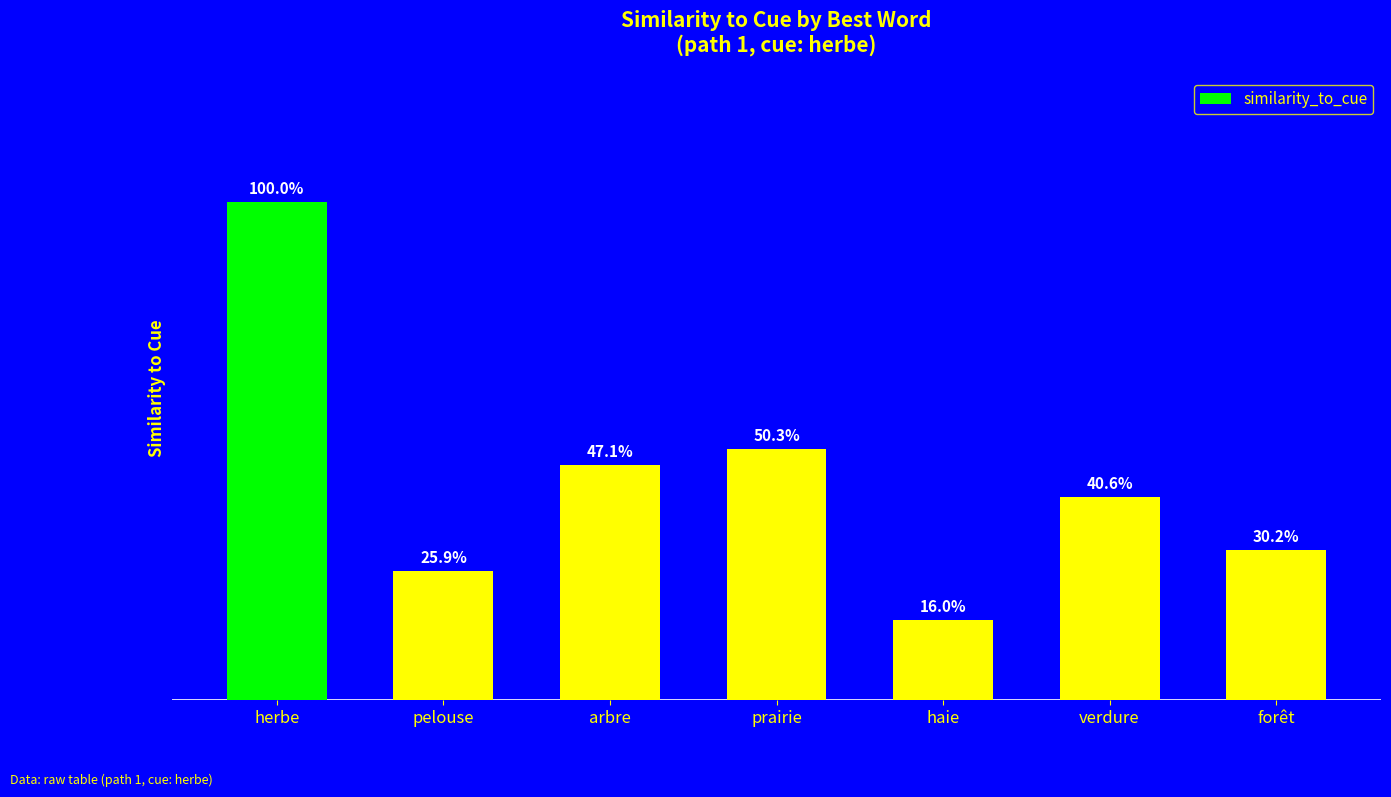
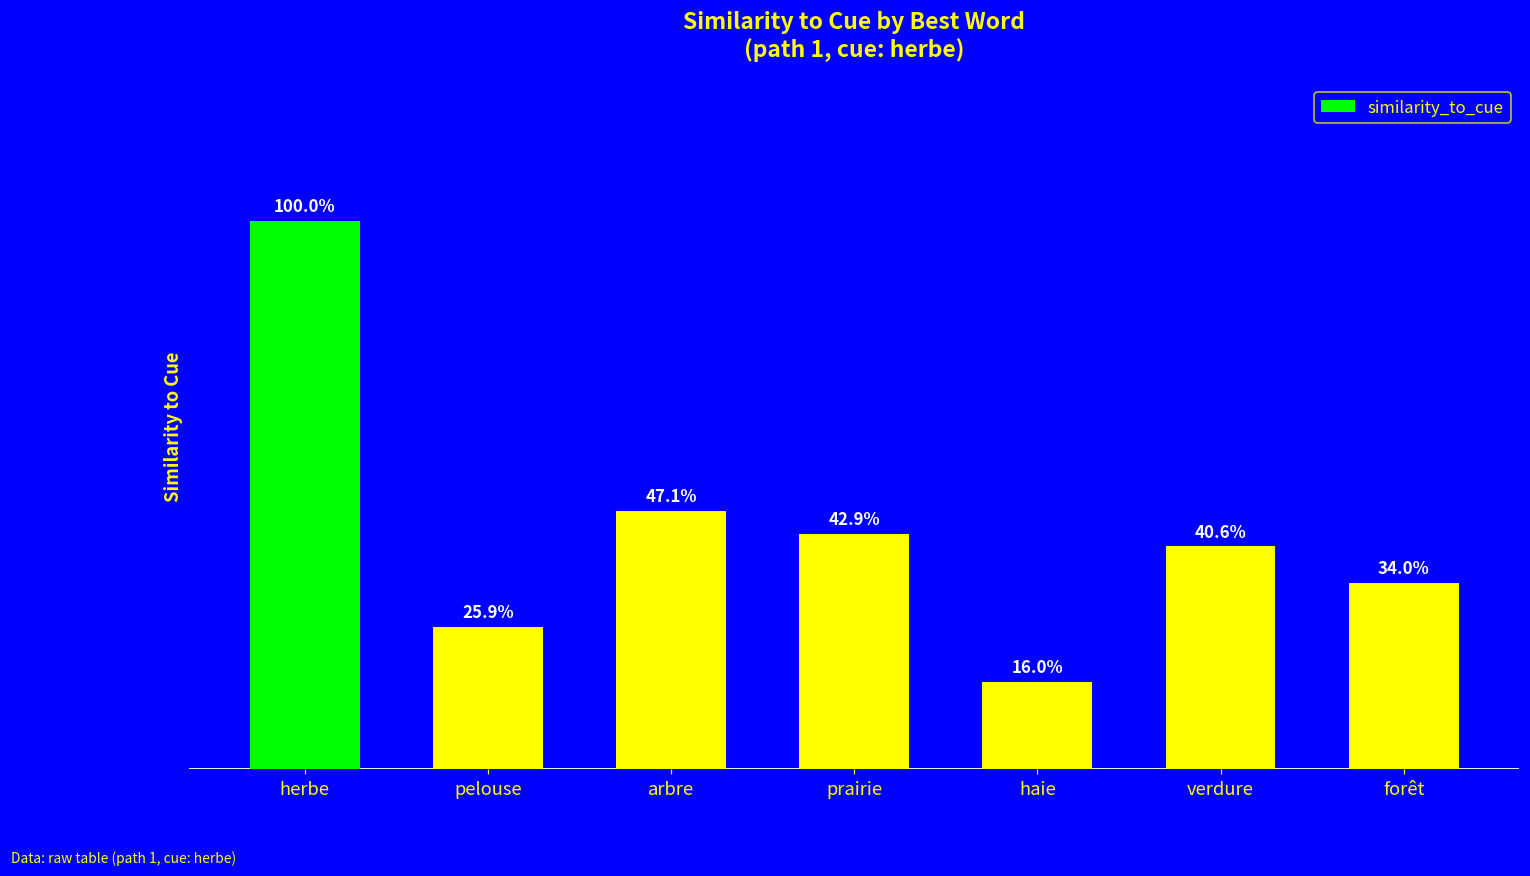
prairie: 50.3% -> 42.9%
forêt: 30.2% -> 34.0%
